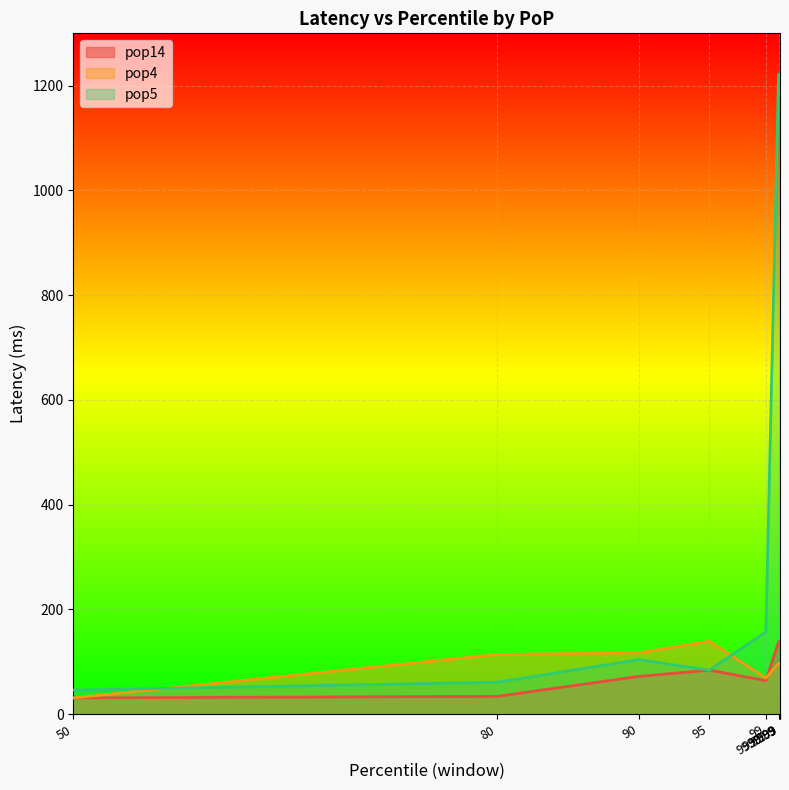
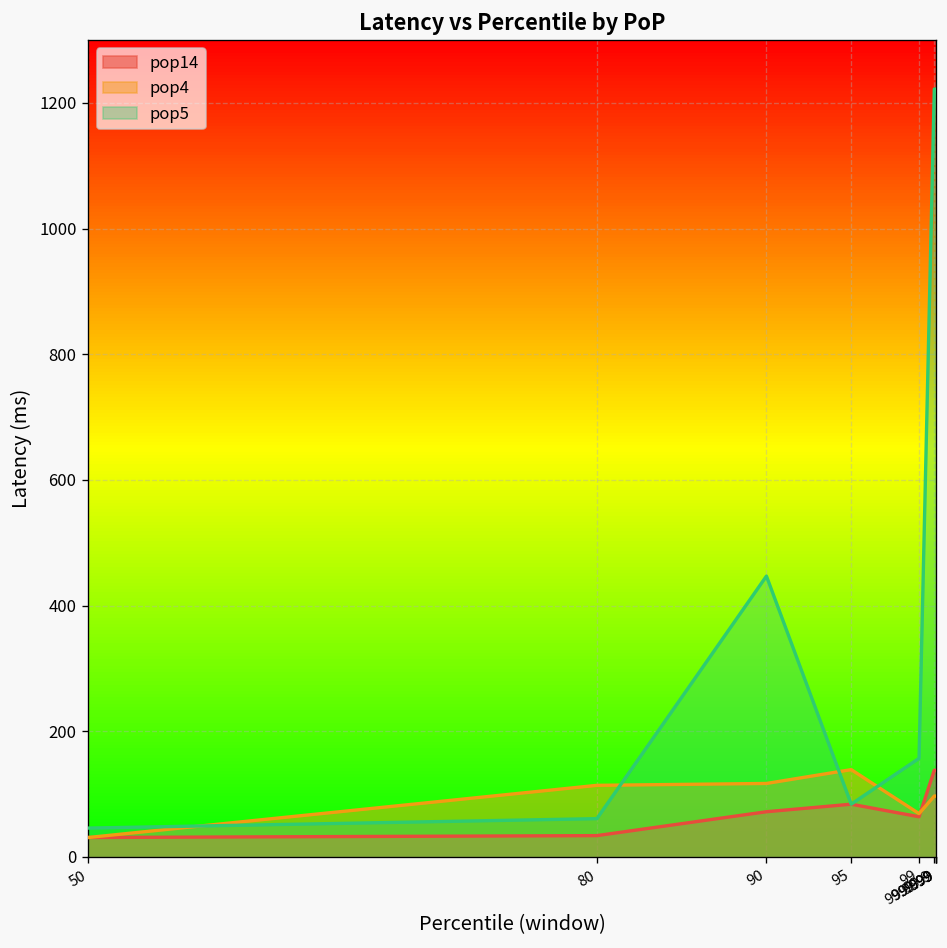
pop5, 90: 100 -> 450
